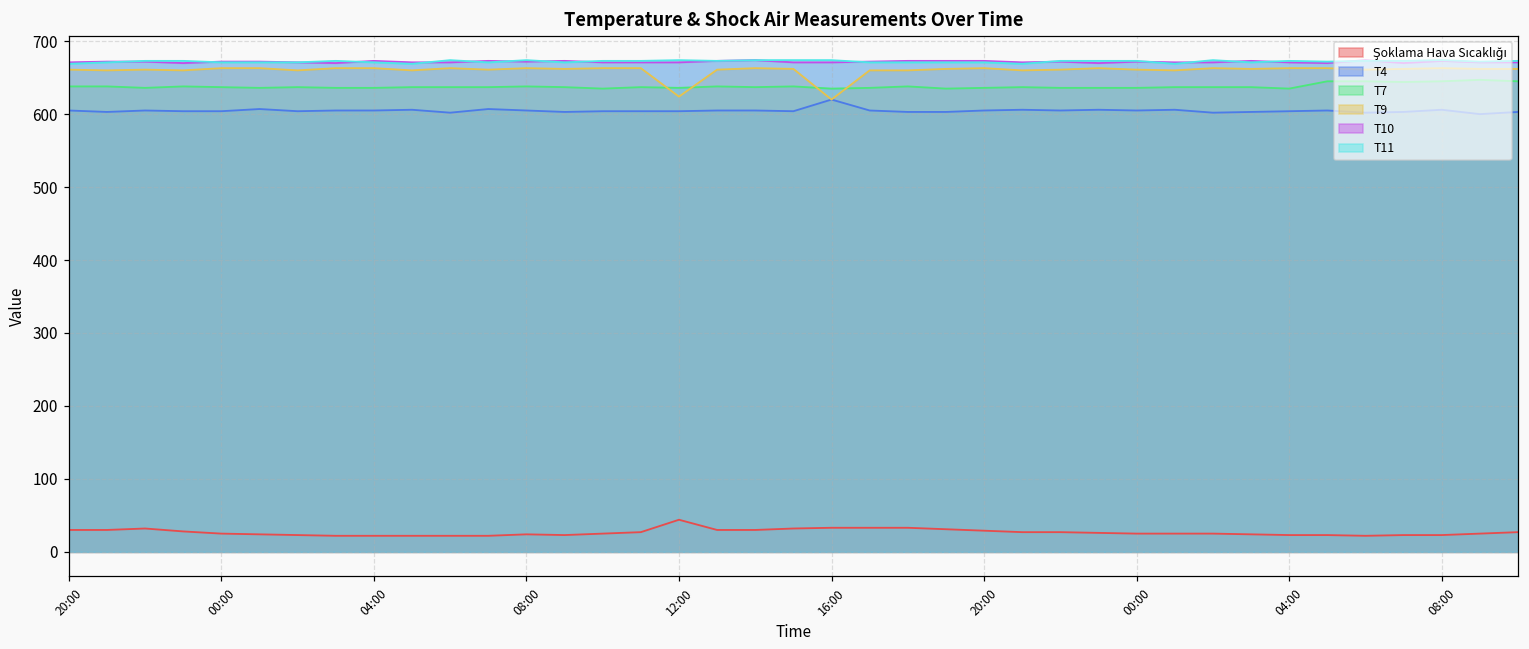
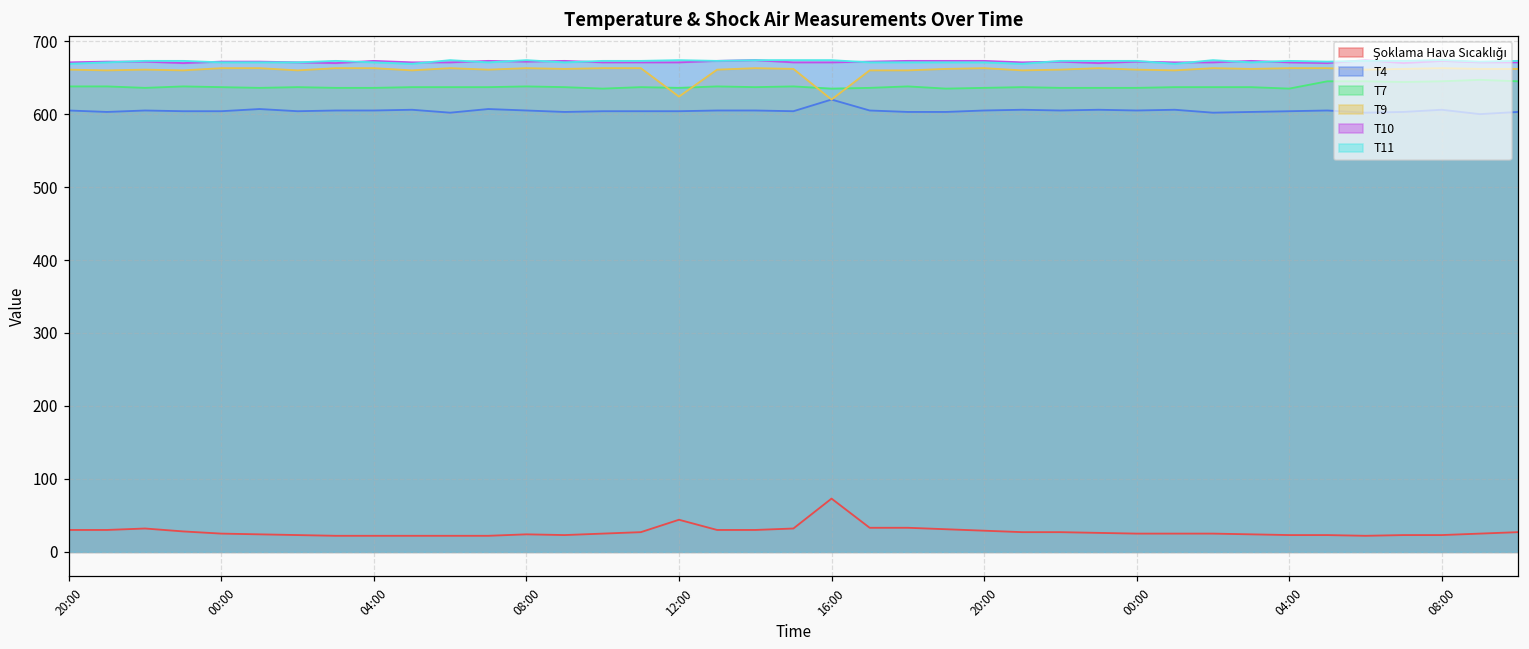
Şoklama Hava Sıcaklığı, 16:00: 30 -> 70
